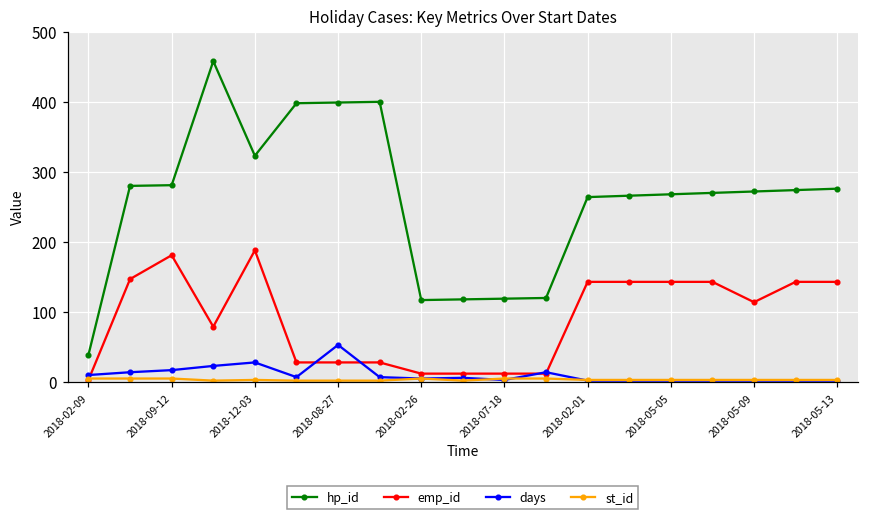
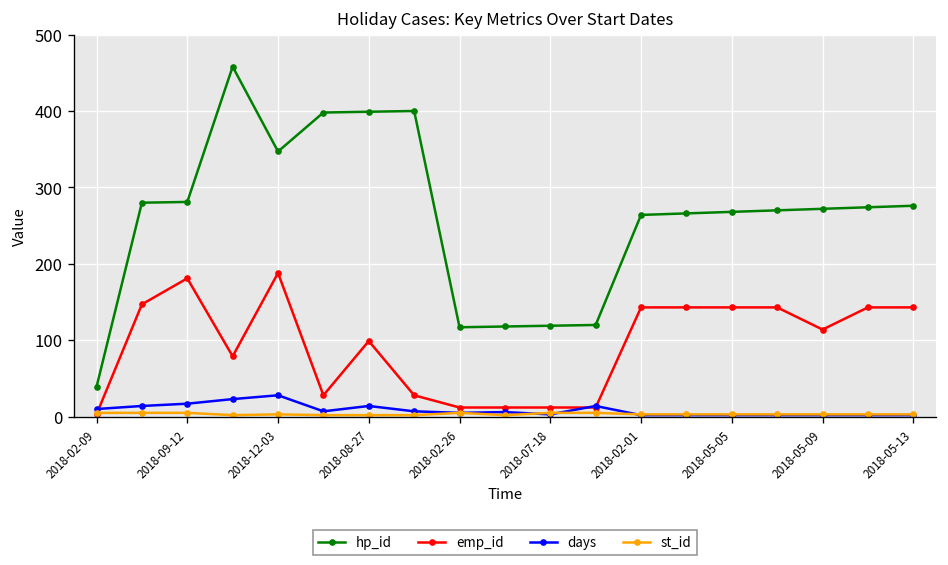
hp_id, 2018-12-03: 320 -> 350
emp_id, 2018-08-27: 30 -> 100
days, 2018-08-27: 50 -> 10
